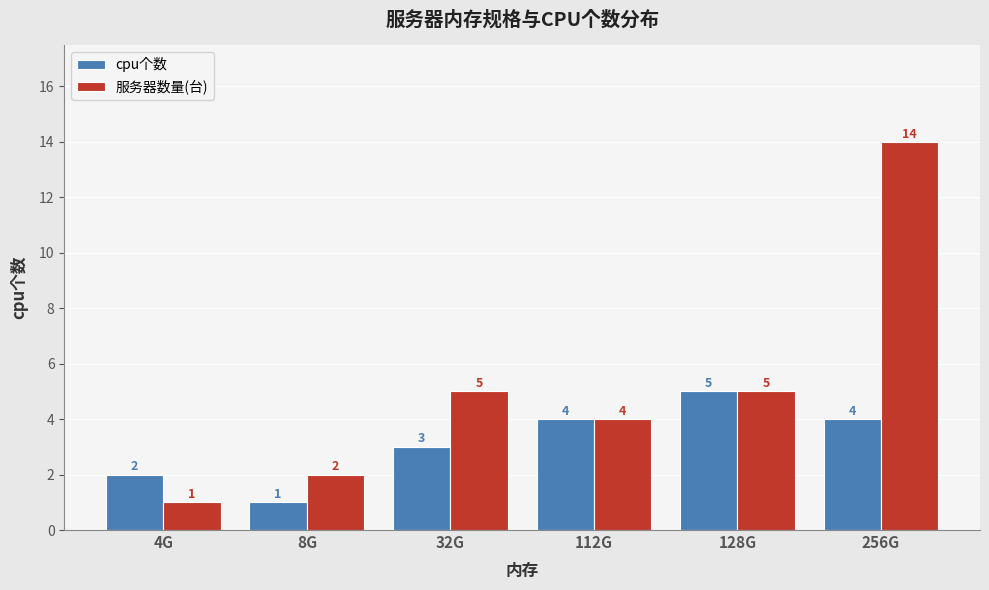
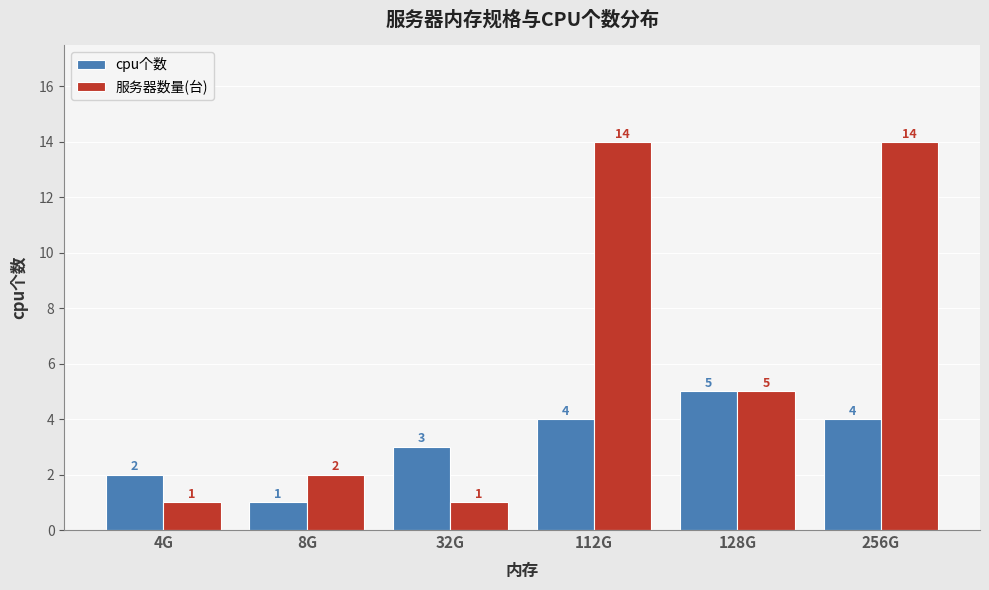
服务器数量(台), 32G: 5 -> 1
服务器数量(台), 112G: 4 -> 14
